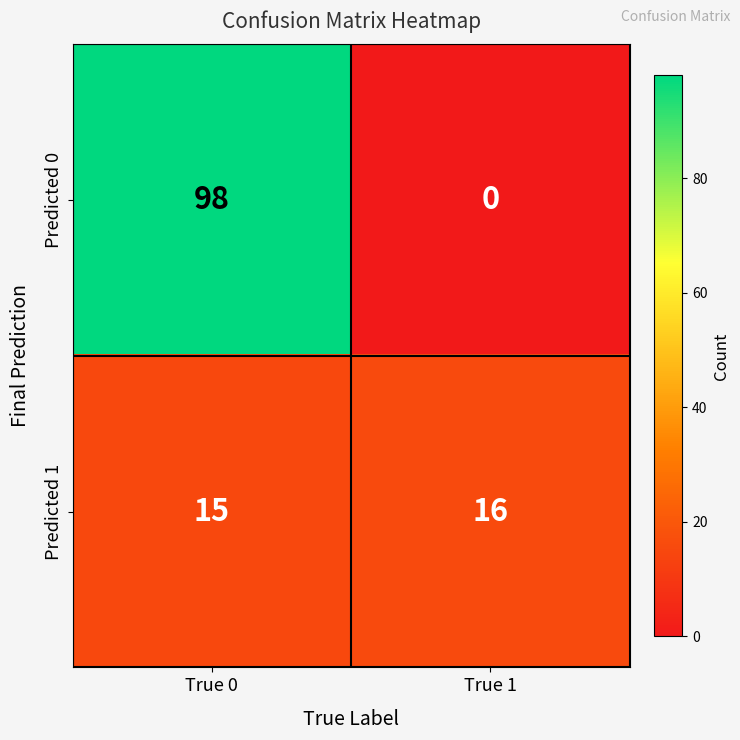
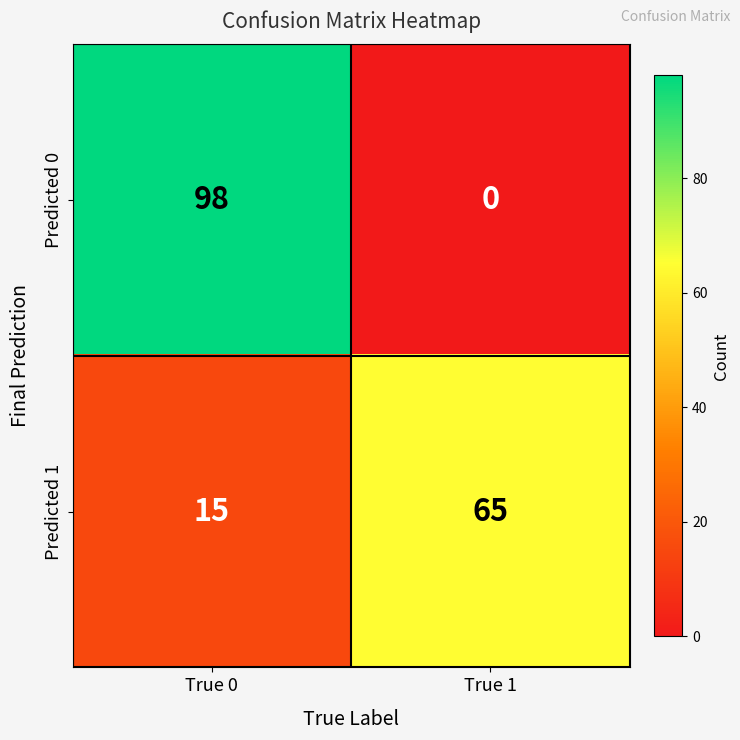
Predicted 1, True 1: 16 -> 65
